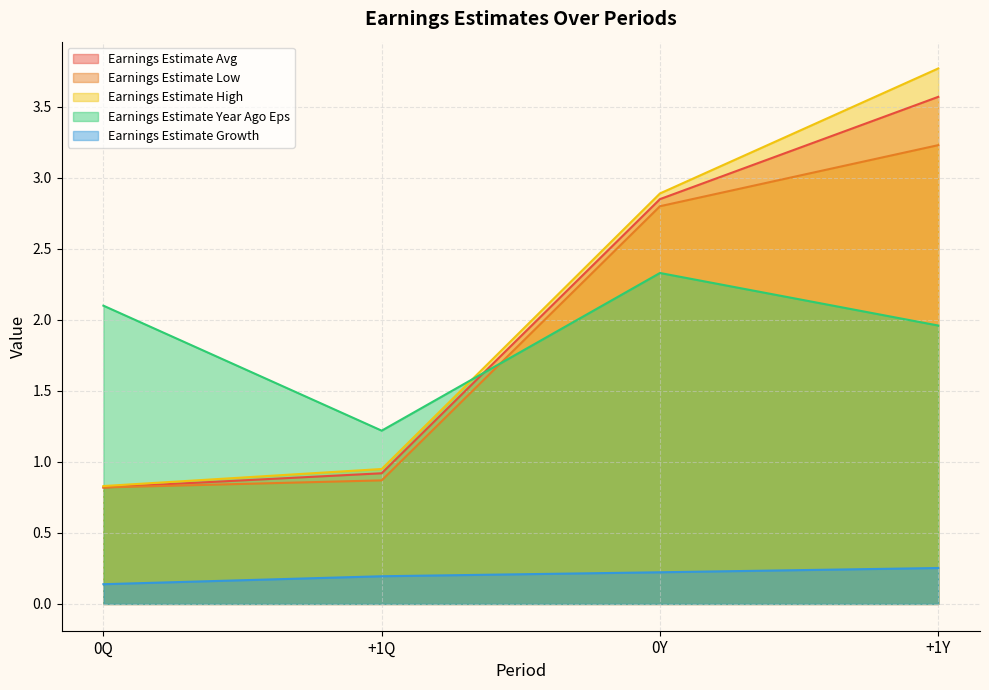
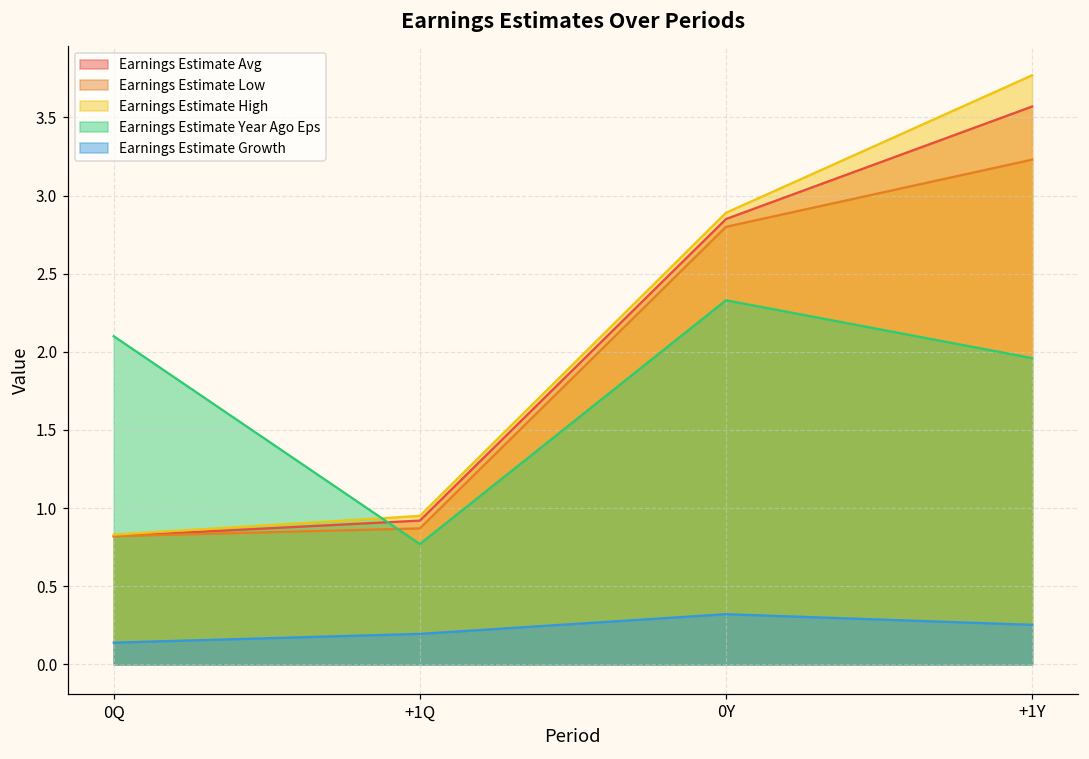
Earnings Estimate Year Ago Eps, +1Q: 1.22 -> 0.77
Earnings Estimate Growth, 0Y: 0.22 -> 0.32
